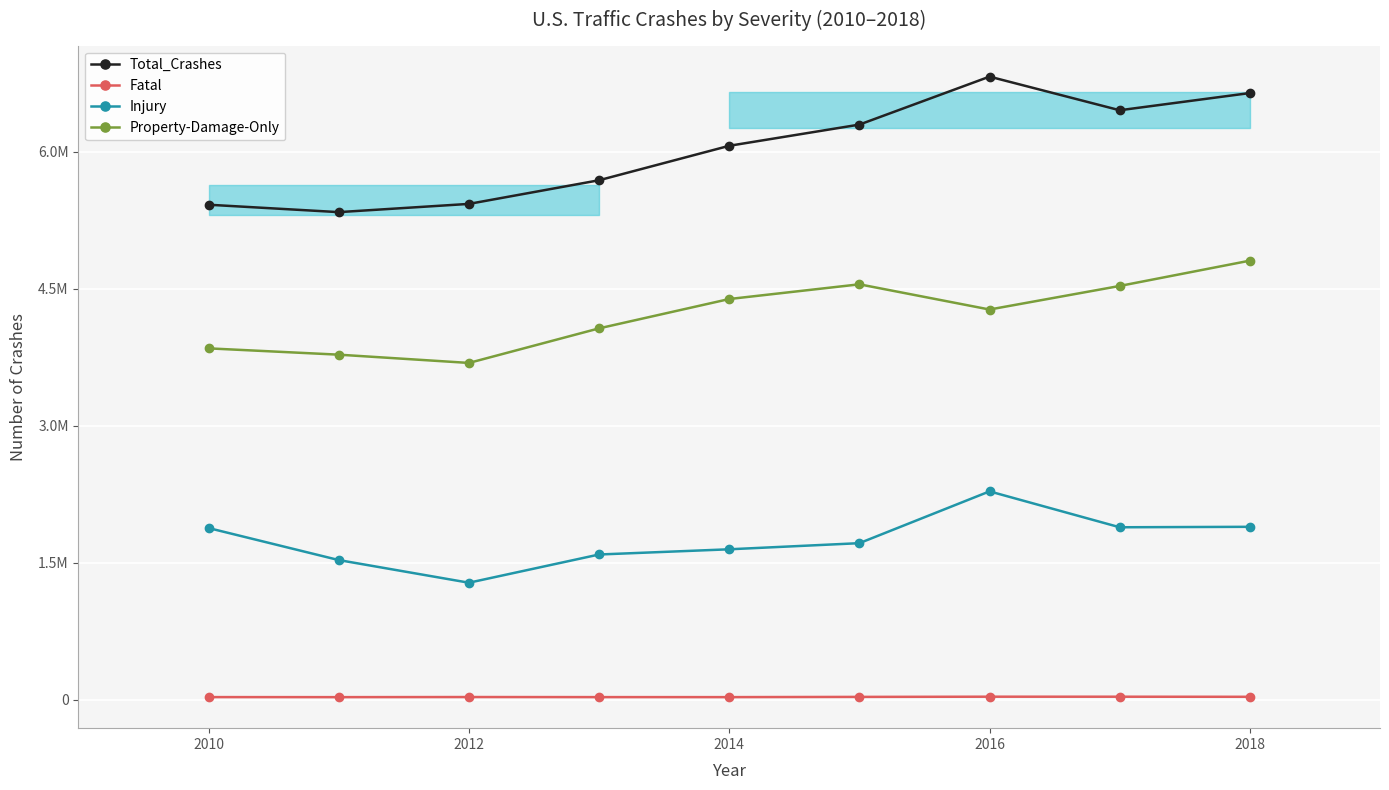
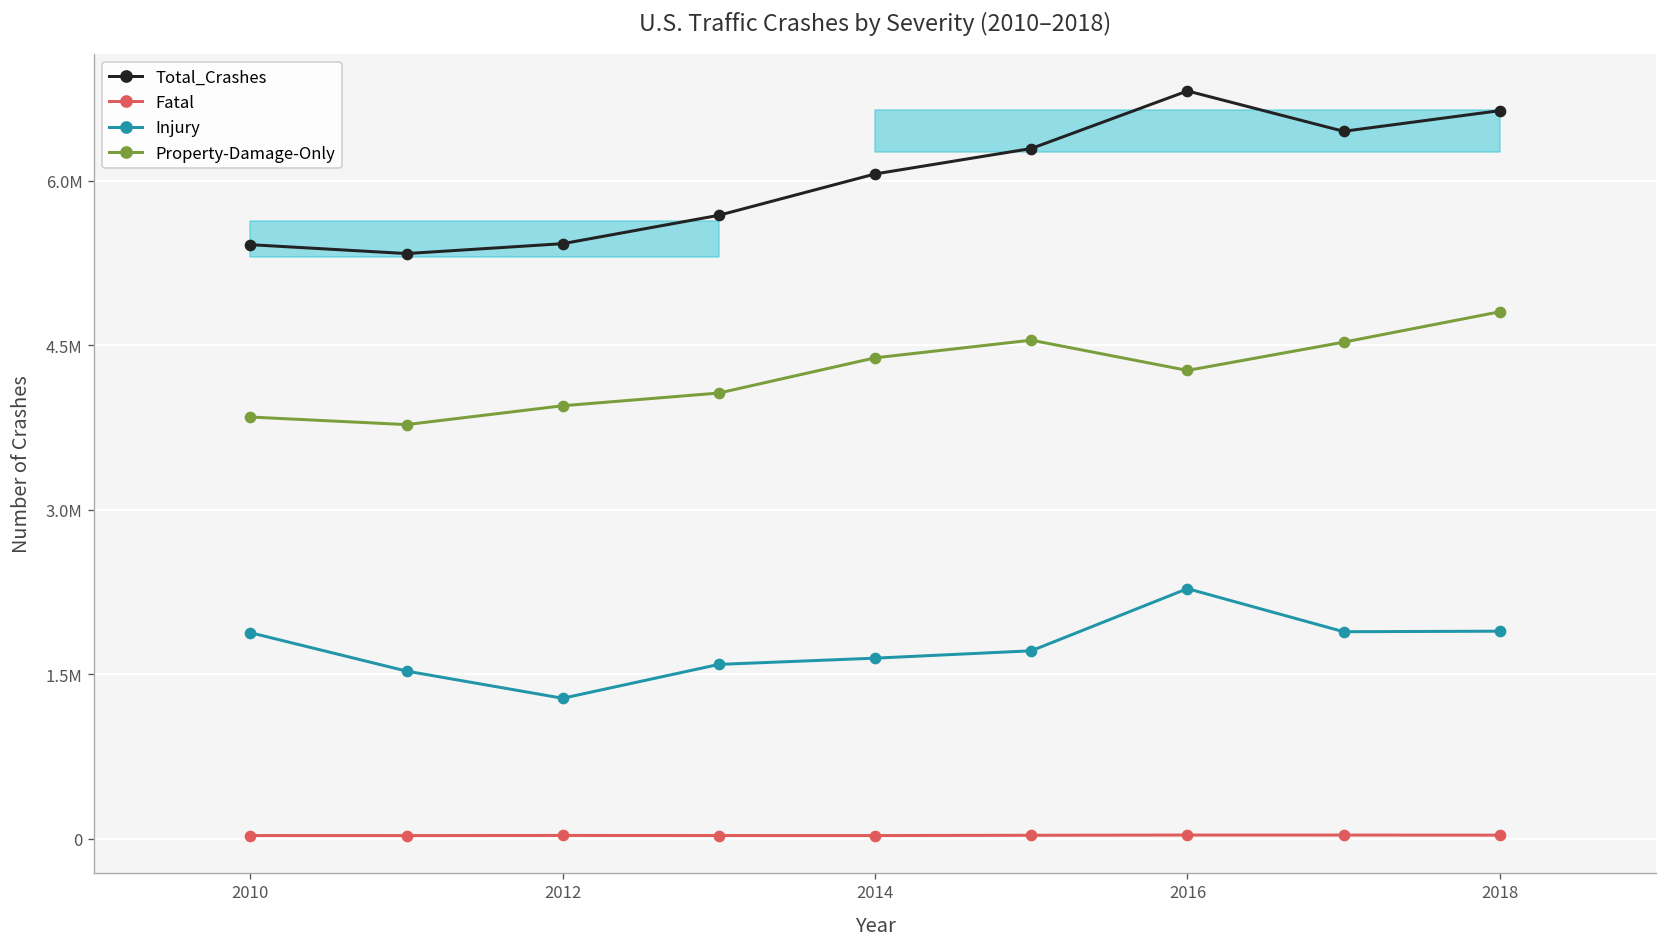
Property-Damage-Only, 2012: 3700000 -> 4000000
